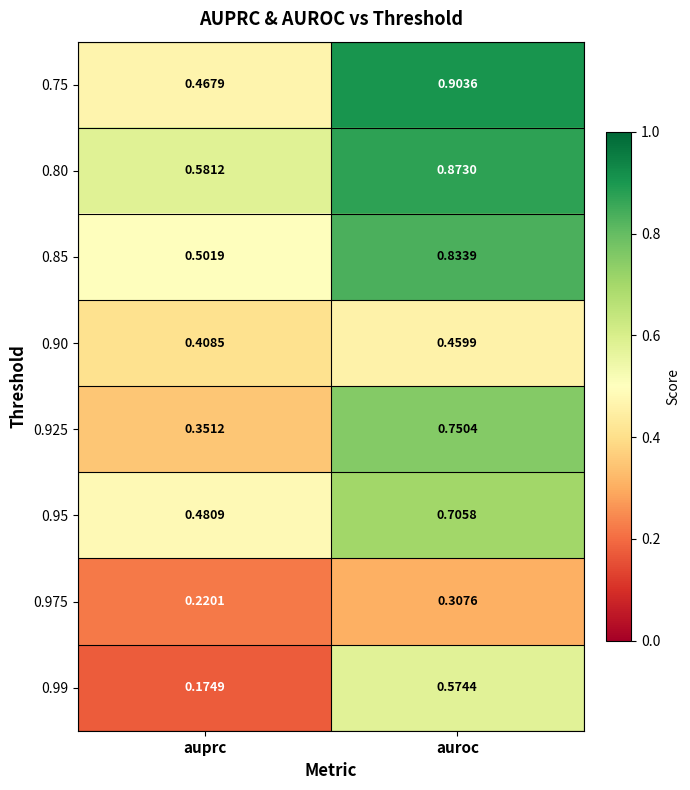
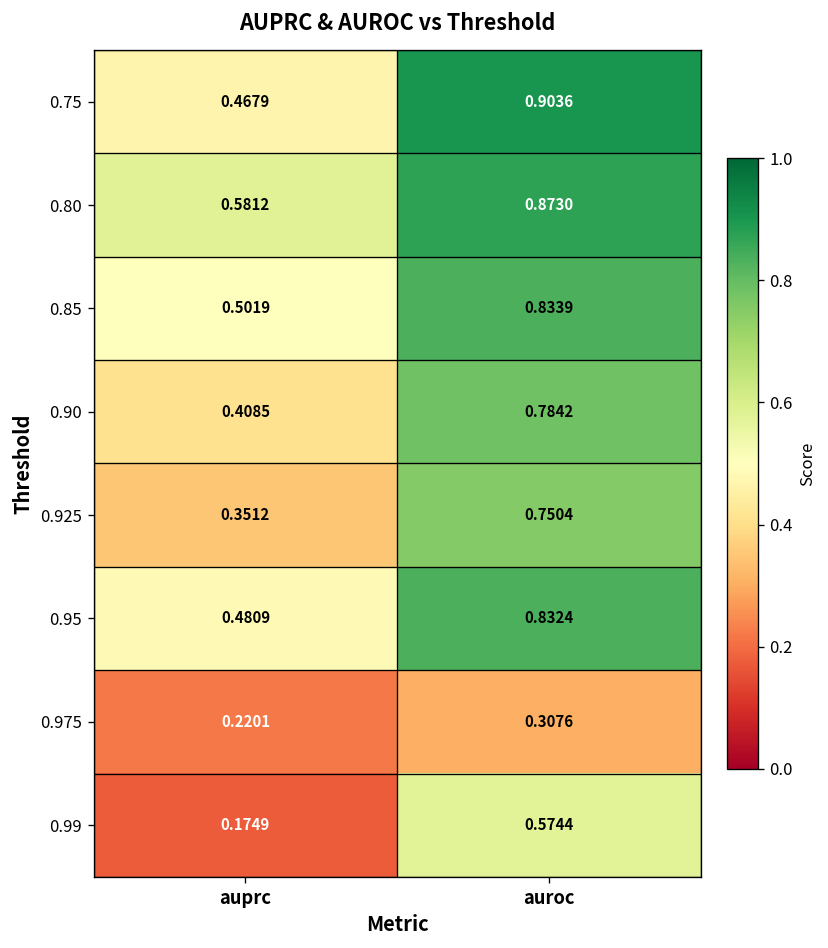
0.90, auroc: 0.4599 -> 0.7842
0.95, auroc: 0.7058 -> 0.8324
